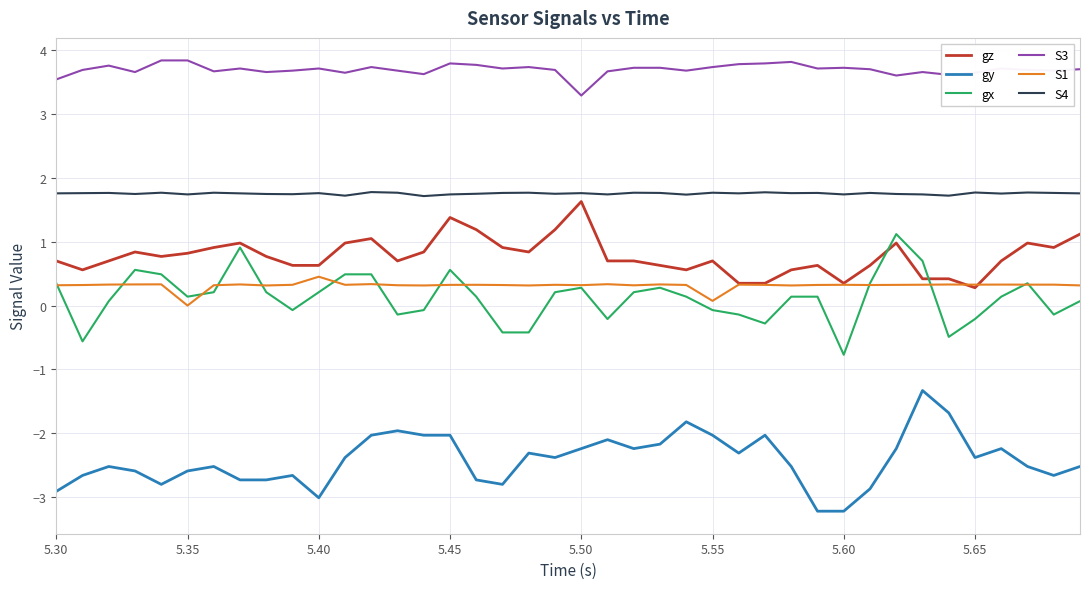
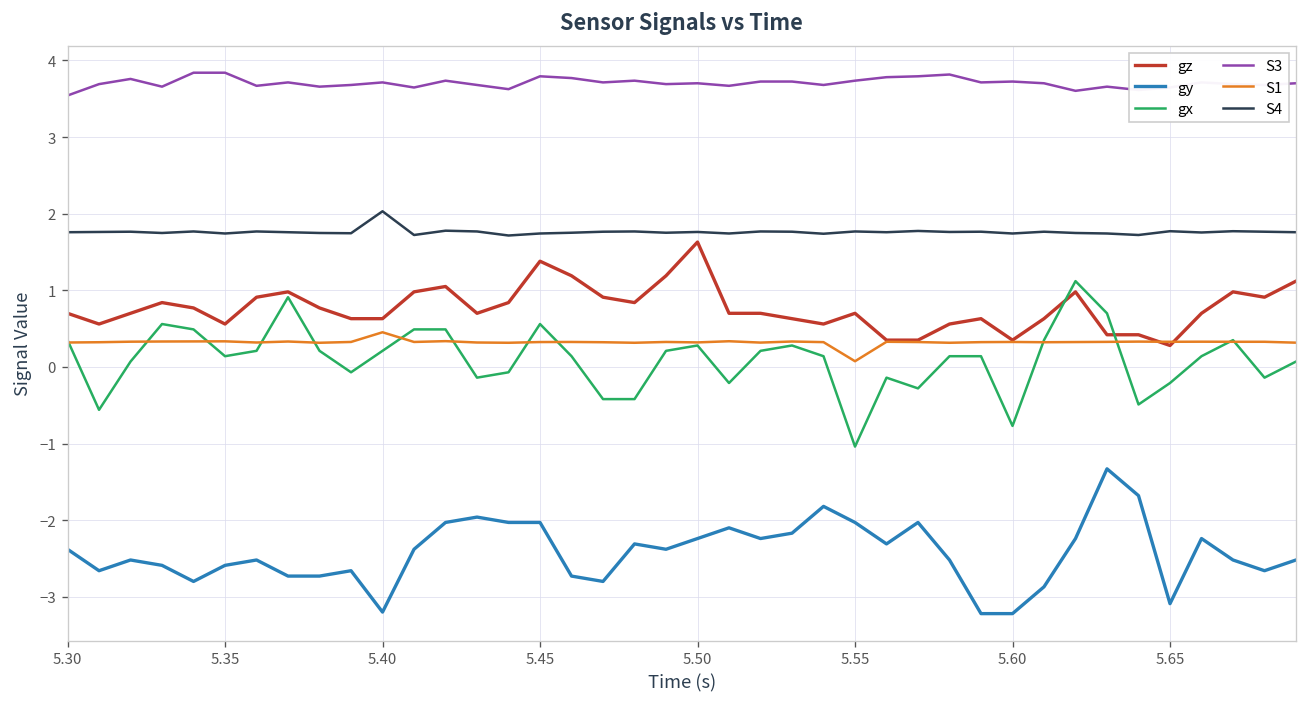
gy, 5.30: -2.9 -> -2.4
gz, 5.35: 0.8 -> 0.6
S1, 5.35: 0.0 -> 0.3
gy, 5.40: -3.0 -> -3.2
S4, 5.40: 1.8 -> 2.0
S3, 5.50: 3.3 -> 3.7
gx, 5.55: -0.1 -> -1.0
gy, 5.65: -2.4 -> -3.1
